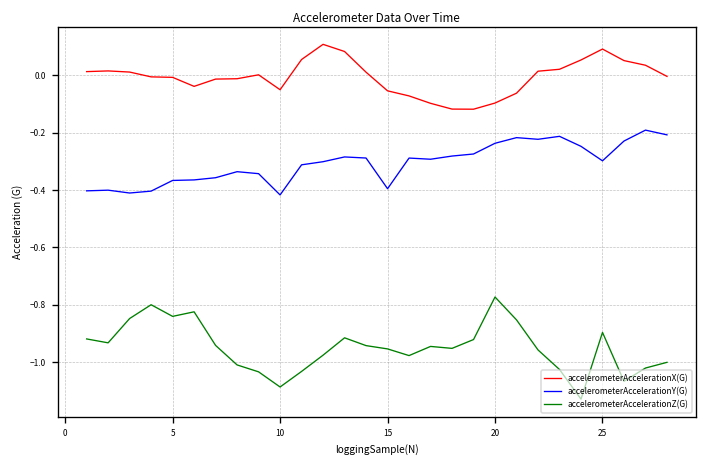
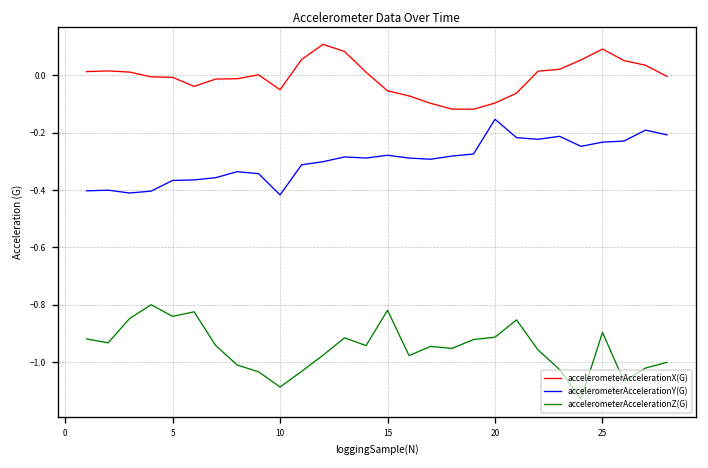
accelerometerAccelerationY(G), 15: -0.40 -> -0.28
accelerometerAccelerationZ(G), 15: -0.95 -> -0.82
accelerometerAccelerationY(G), 20: -0.24 -> -0.15
accelerometerAccelerationZ(G), 20: -0.77 -> -0.91
accelerometerAccelerationY(G), 25: -0.30 -> -0.23
